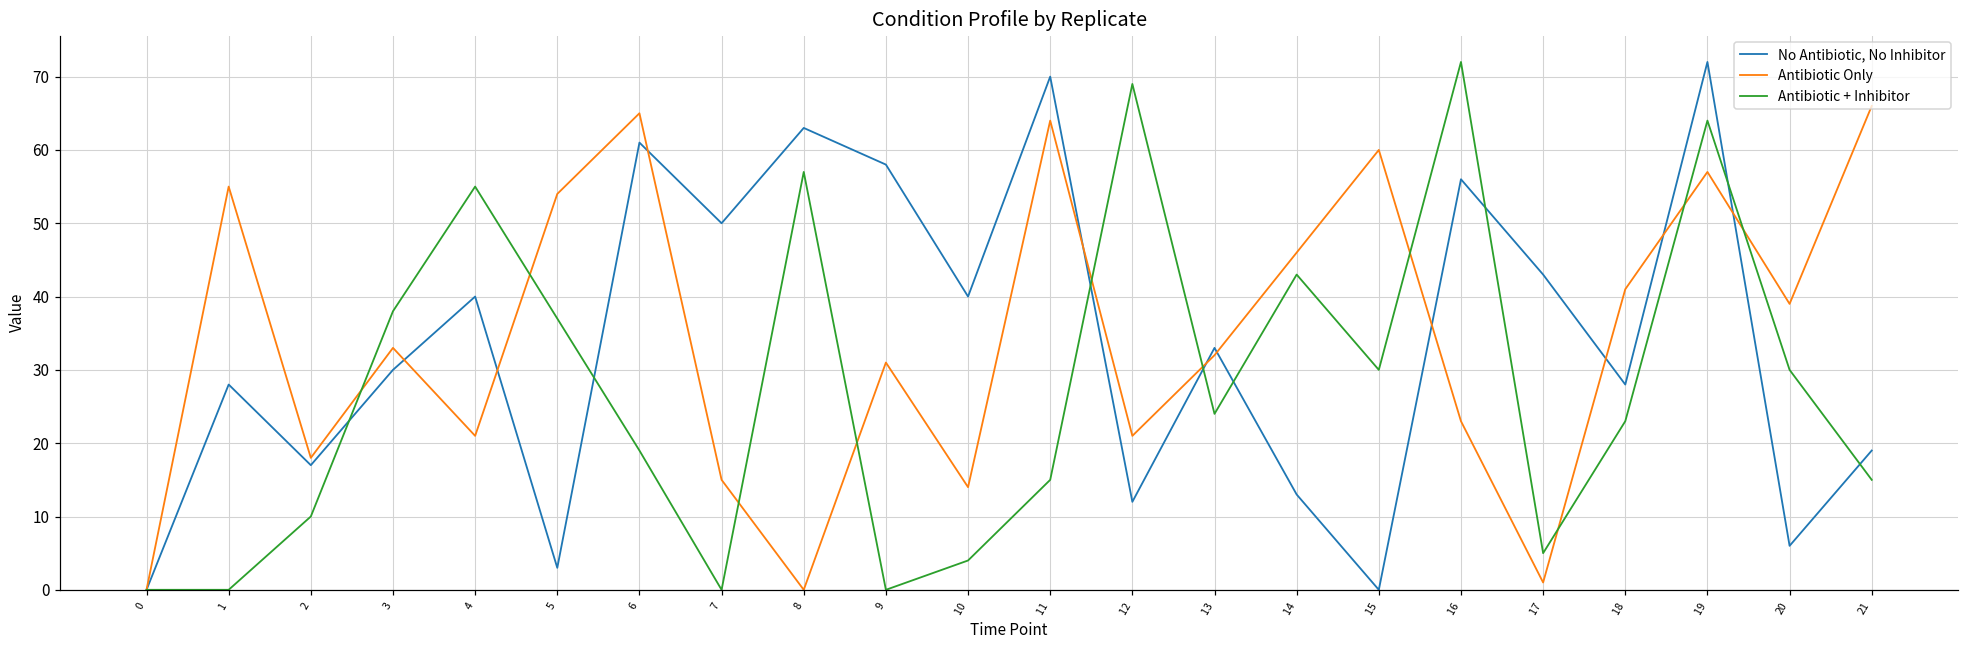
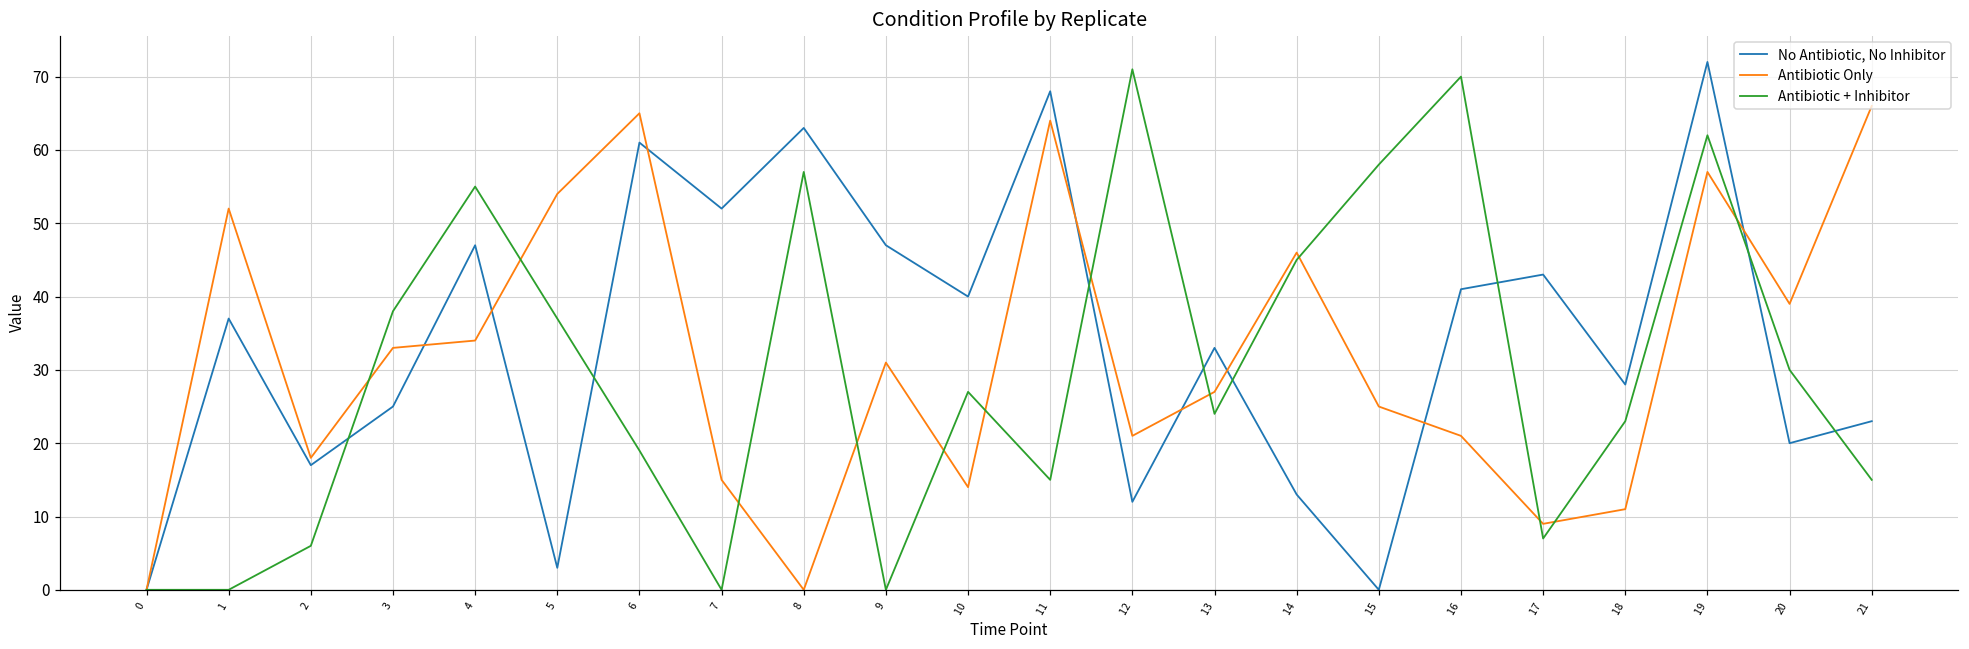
No Antibiotic, No Inhibitor, 1: 28 -> 37
Antibiotic Only, 1: 55 -> 52
Antibiotic + Inhibitor, 2: 10 -> 6
No Antibiotic, No Inhibitor, 3: 30 -> 25
No Antibiotic, No Inhibitor, 4: 40 -> 47
Antibiotic Only, 4: 21 -> 34
No Antibiotic, No Inhibitor, 7: 50 -> 52
No Antibiotic, No Inhibitor, 9: 58 -> 47
Antibiotic + Inhibitor, 10: 4 -> 27
No Antibiotic, No Inhibitor, 11: 70 -> 68
Antibiotic + Inhibitor, 12: 69 -> 71
Antibiotic Only, 13: 32 -> 27
Antibiotic + Inhibitor, 14: 43 -> 45
Antibiotic Only, 15: 60 -> 25
Antibiotic + Inhibitor, 15: 30 -> 58
No Antibiotic, No Inhibitor, 16: 56 -> 41
Antibiotic Only, 16: 23 -> 21
Antibiotic + Inhibitor, 16: 72 -> 70
Antibiotic Only, 17: 1 -> 9
Antibiotic + Inhibitor, 17: 5 -> 7
Antibiotic Only, 18: 41 -> 11
Antibiotic + Inhibitor, 19: 64 -> 62
No Antibiotic, No Inhibitor, 20: 6 -> 20
No Antibiotic, No Inhibitor, 21: 19 -> 23
